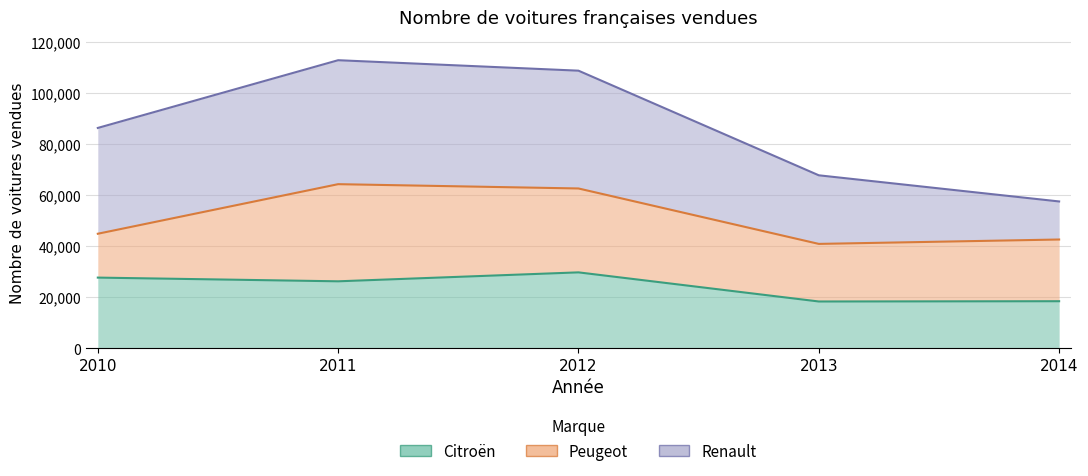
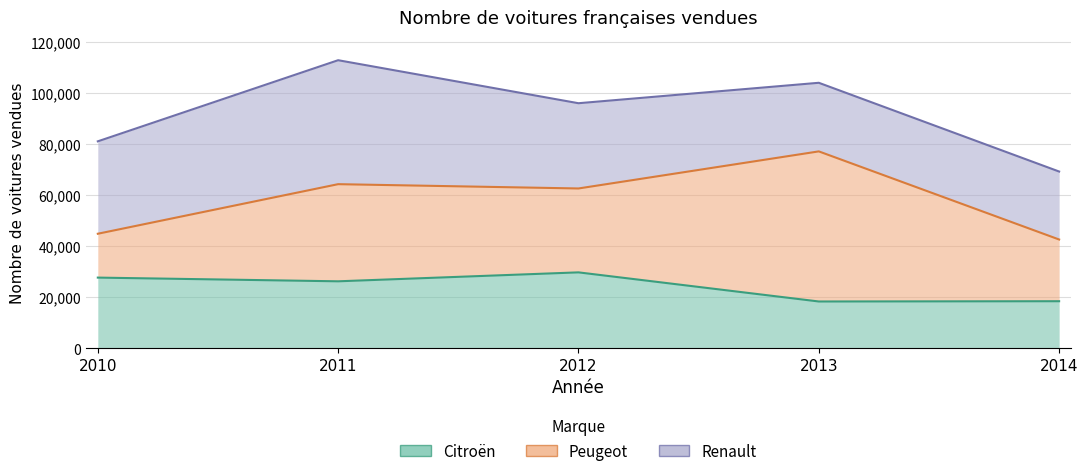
Renault, 2010: 41,000 -> 36,000
Renault, 2012: 46,000 -> 33,000
Peugeot, 2013: 23,000 -> 59,000
Renault, 2014: 15,000 -> 27,000
